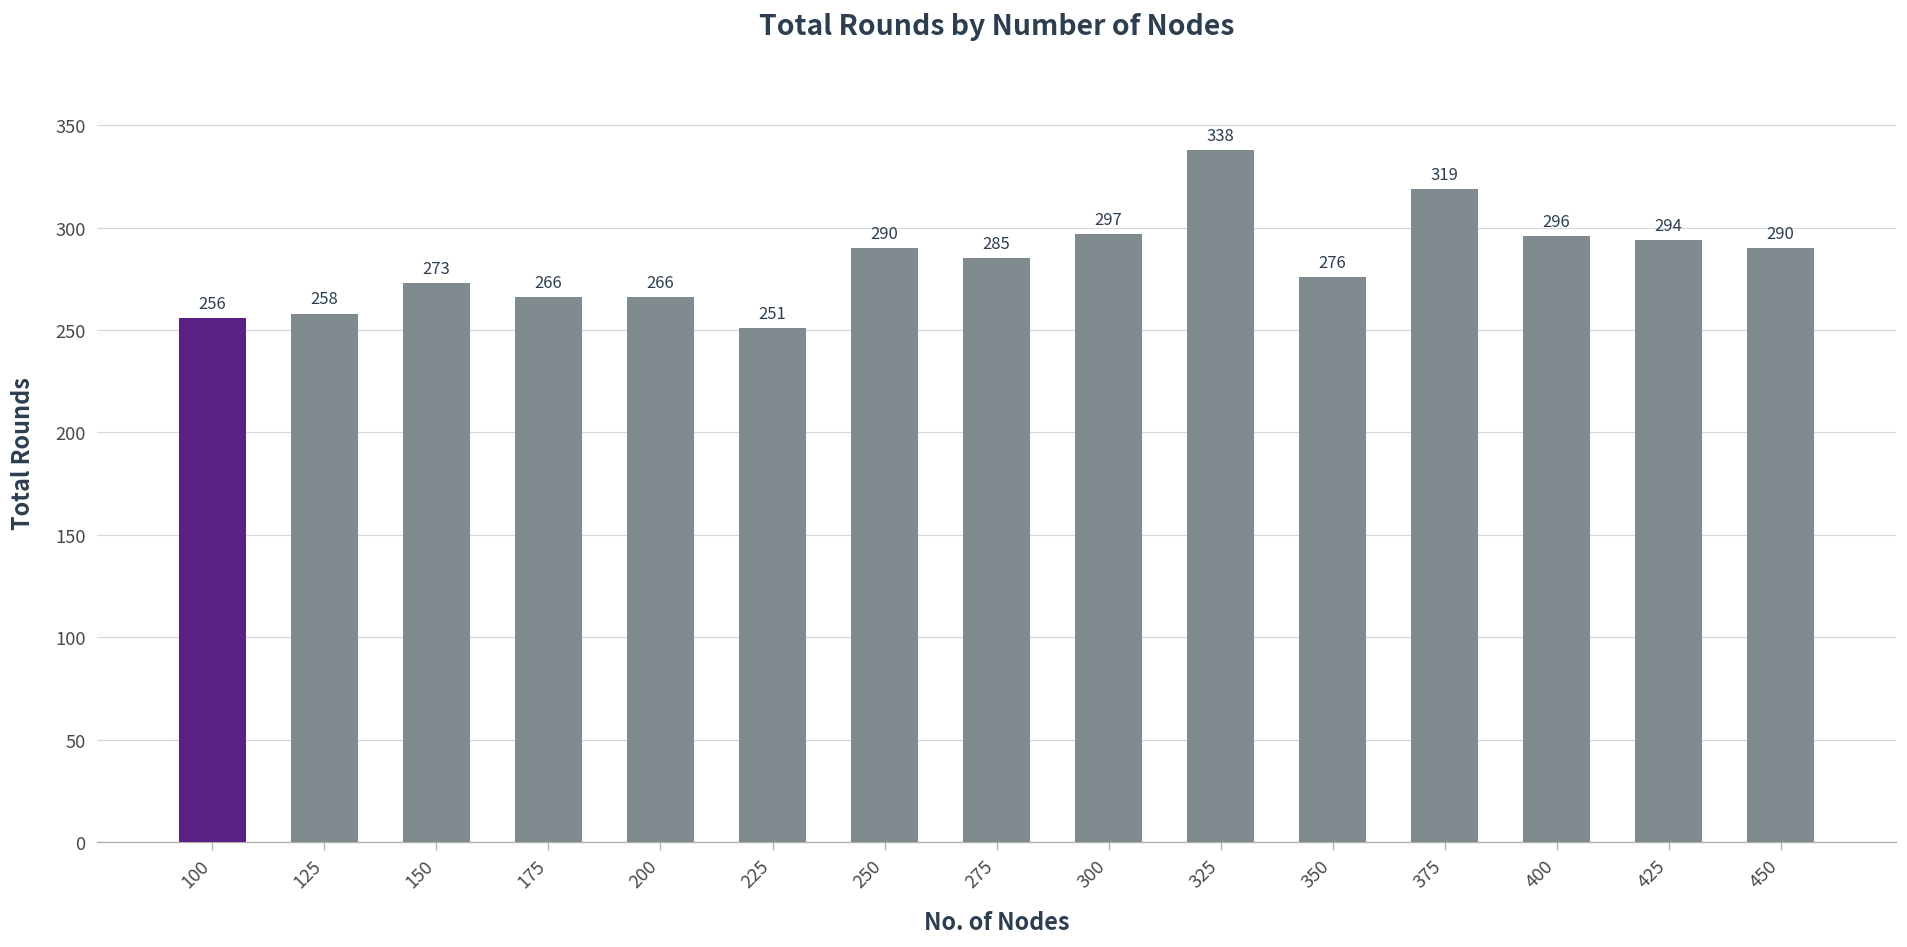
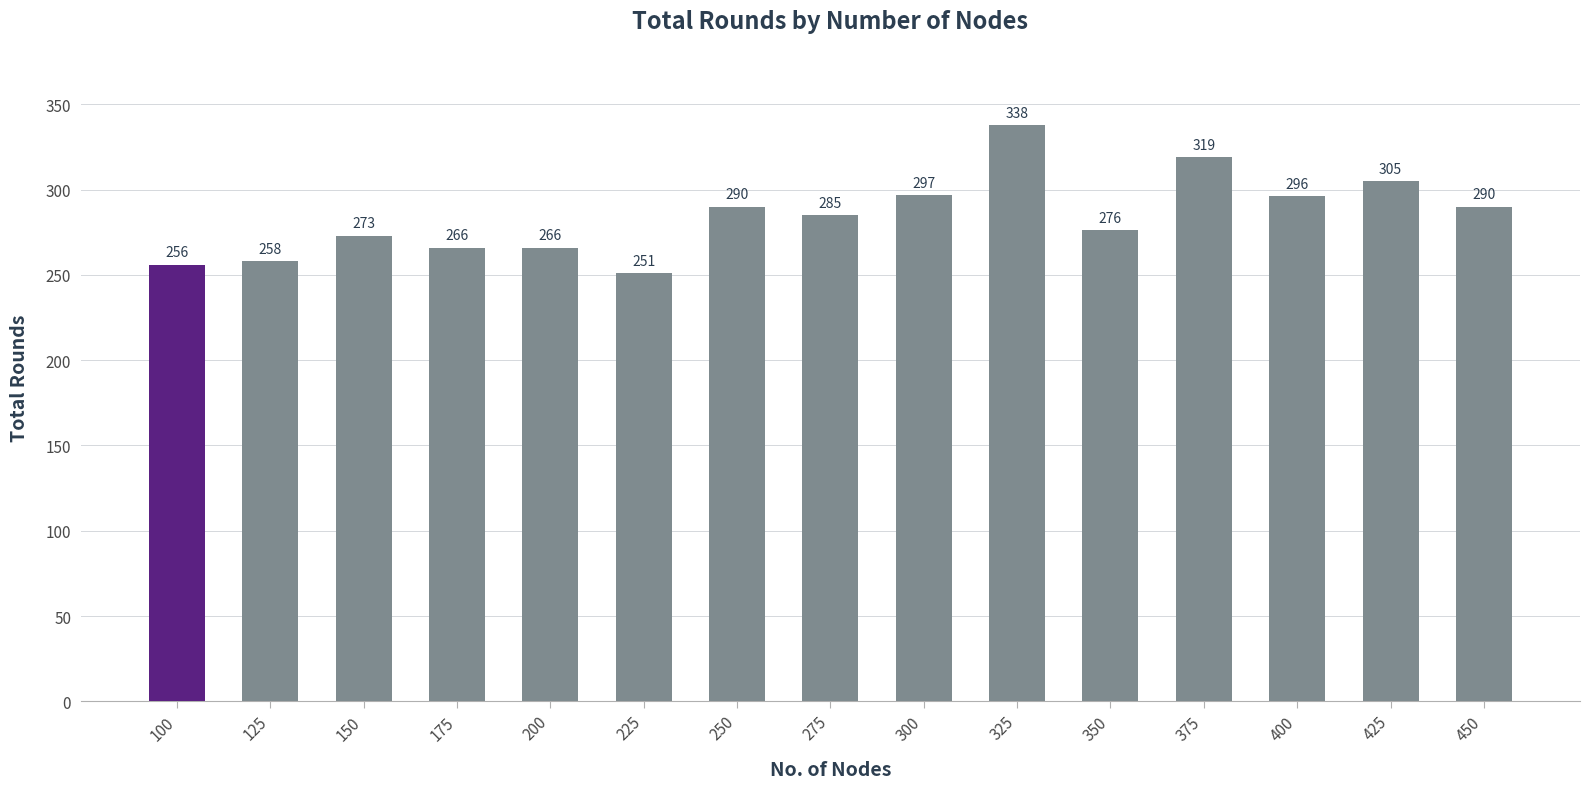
425: 294 -> 305
